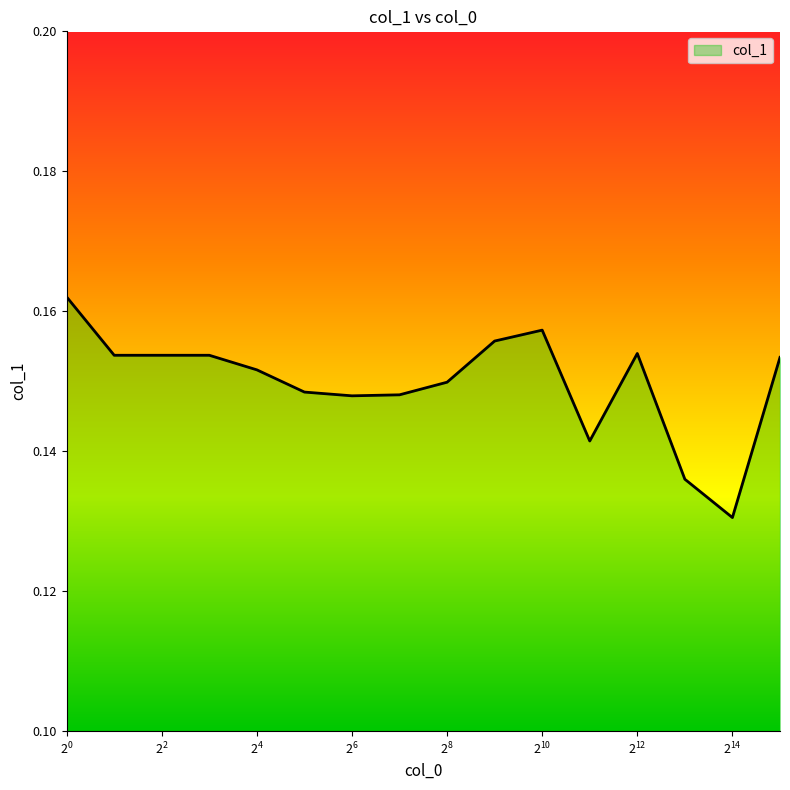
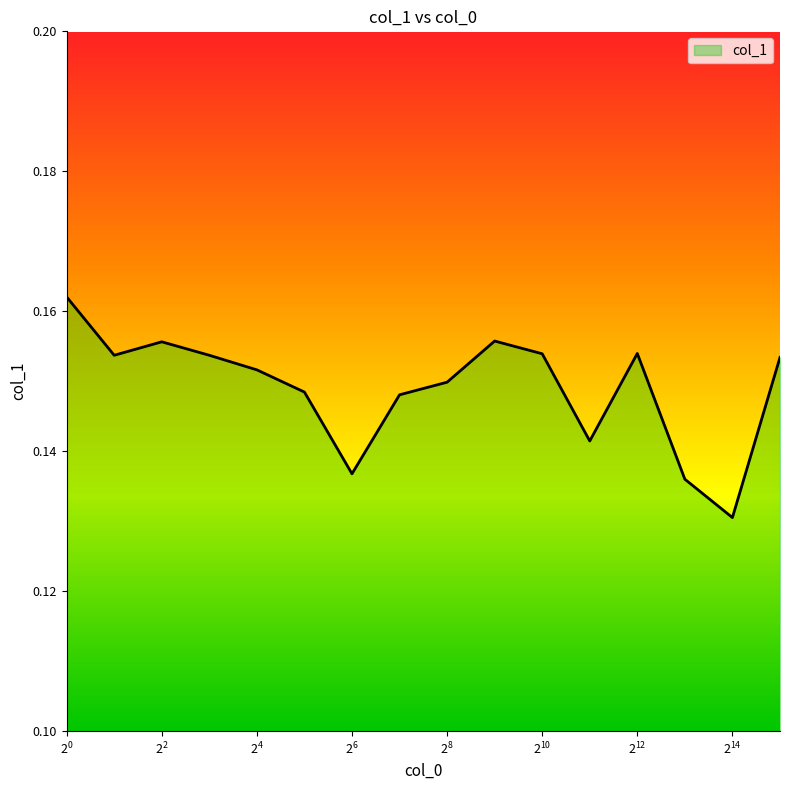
2^2: 0.154 -> 0.156
2^6: 0.148 -> 0.137
2^10: 0.157 -> 0.154
